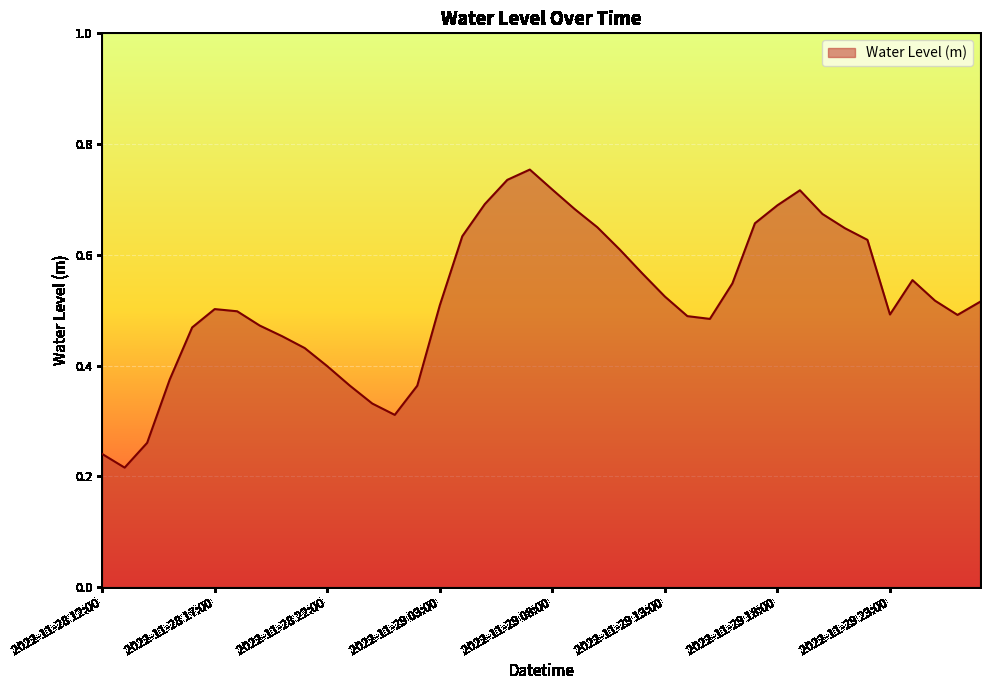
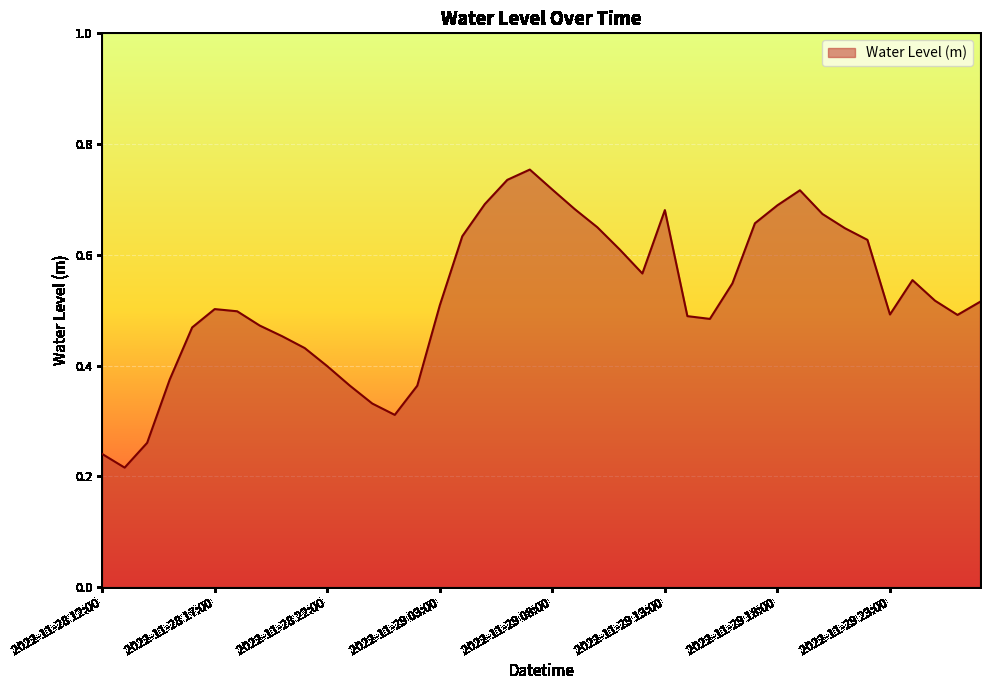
2022-11-29 13:00: 0.52 -> 0.68
